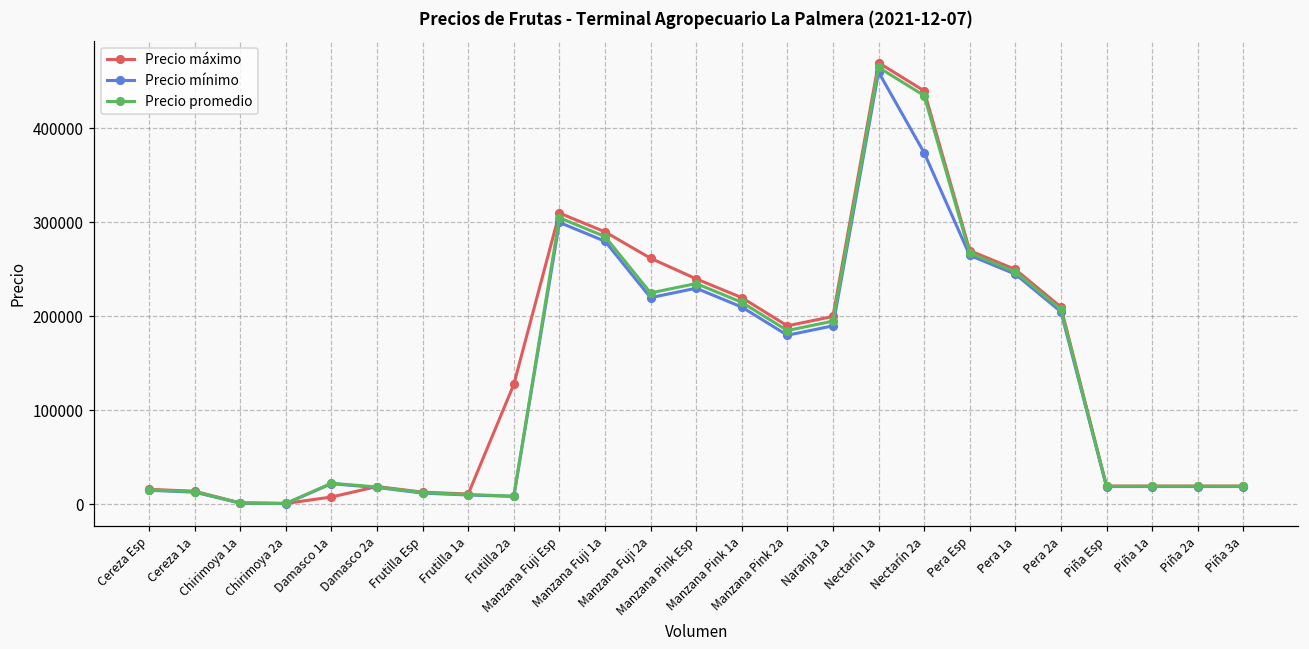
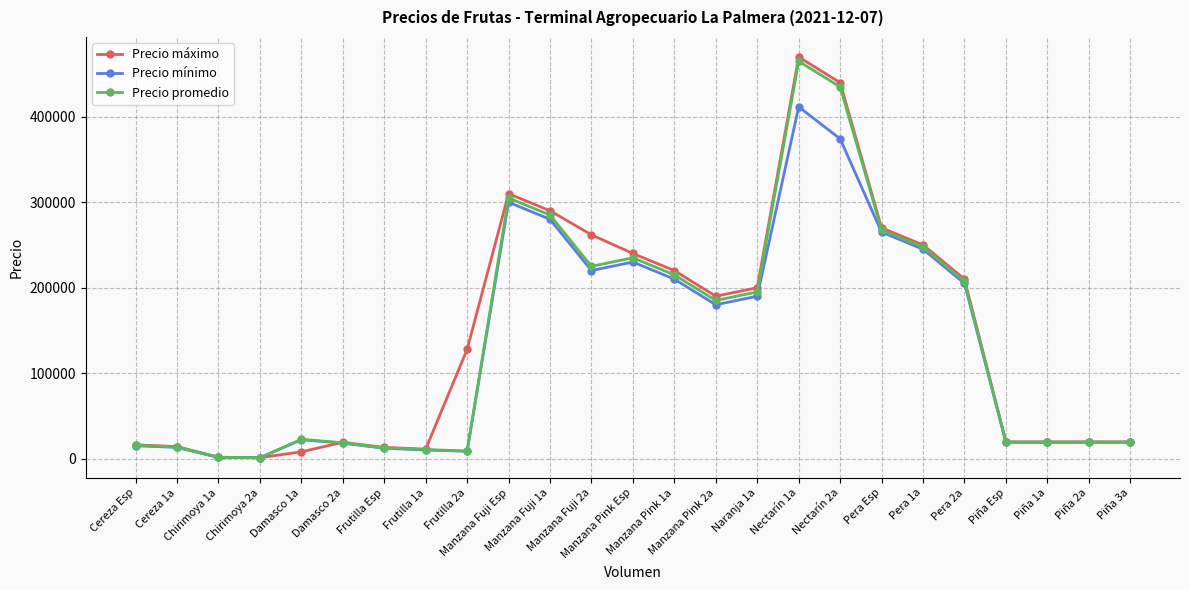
Precio mínimo, Nectarín 1a: 460000 -> 410000
